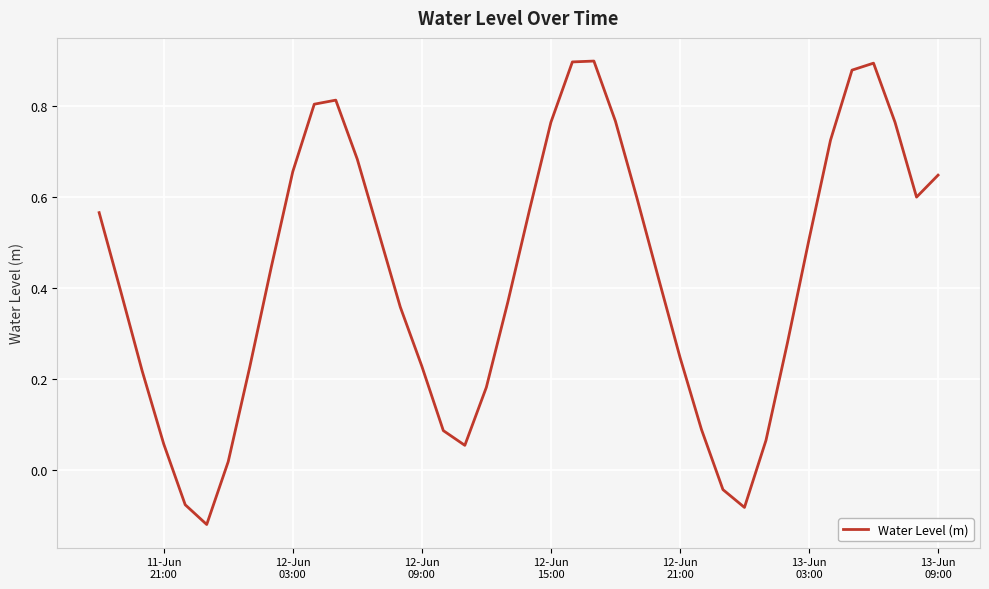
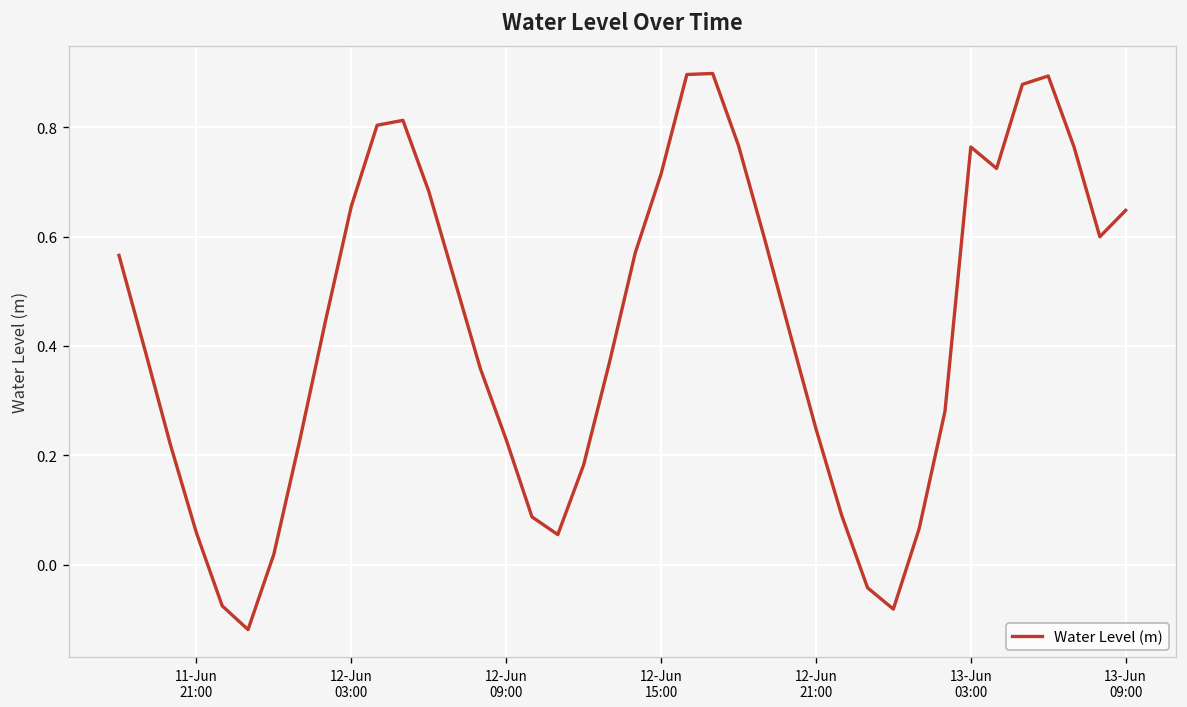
12-Jun 15:00: 0.76 -> 0.71
13-Jun 03:00: 0.51 -> 0.76
